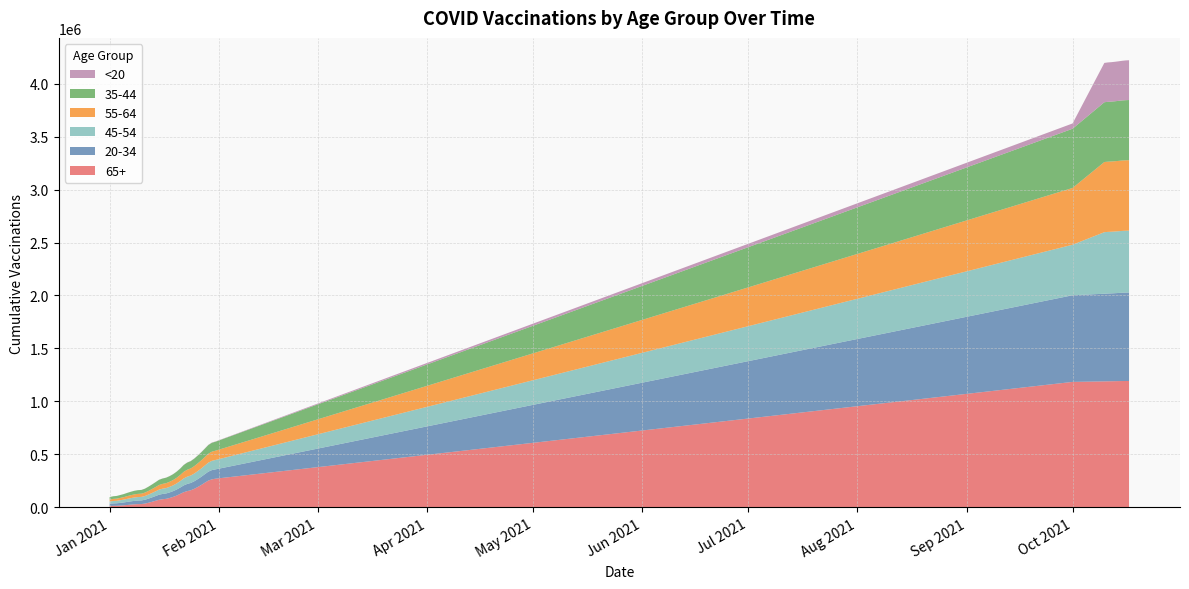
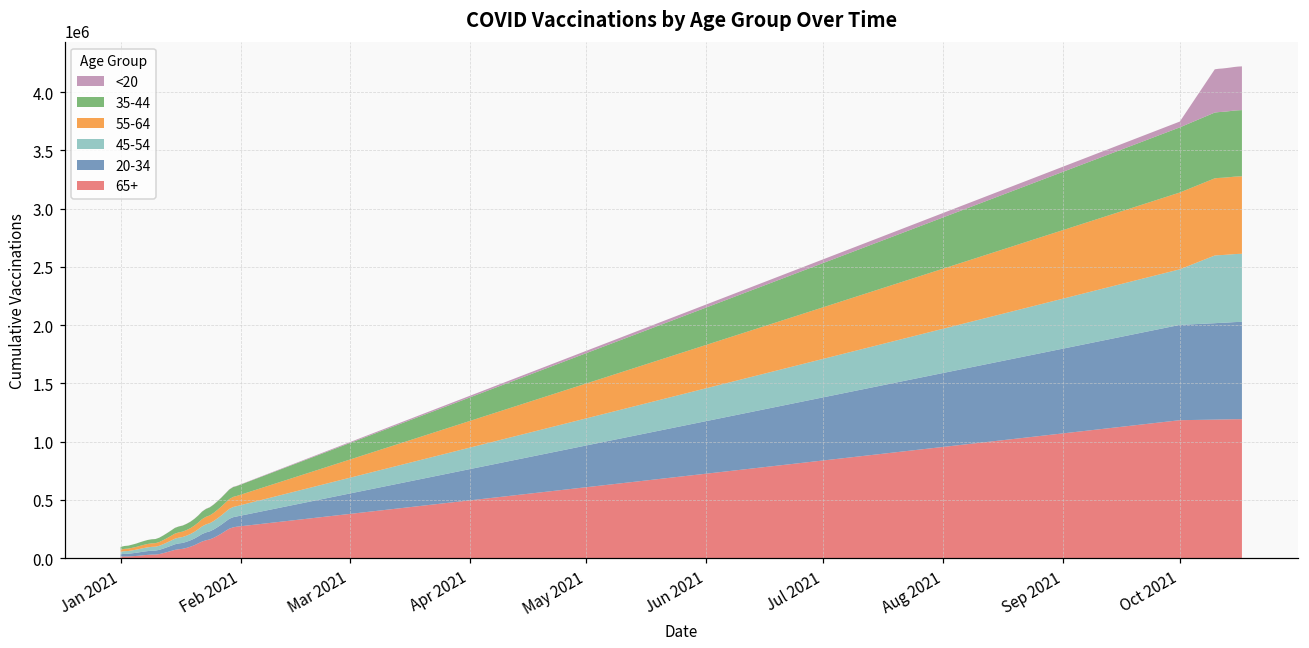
55-64, Oct 2021: 540000 -> 660000
